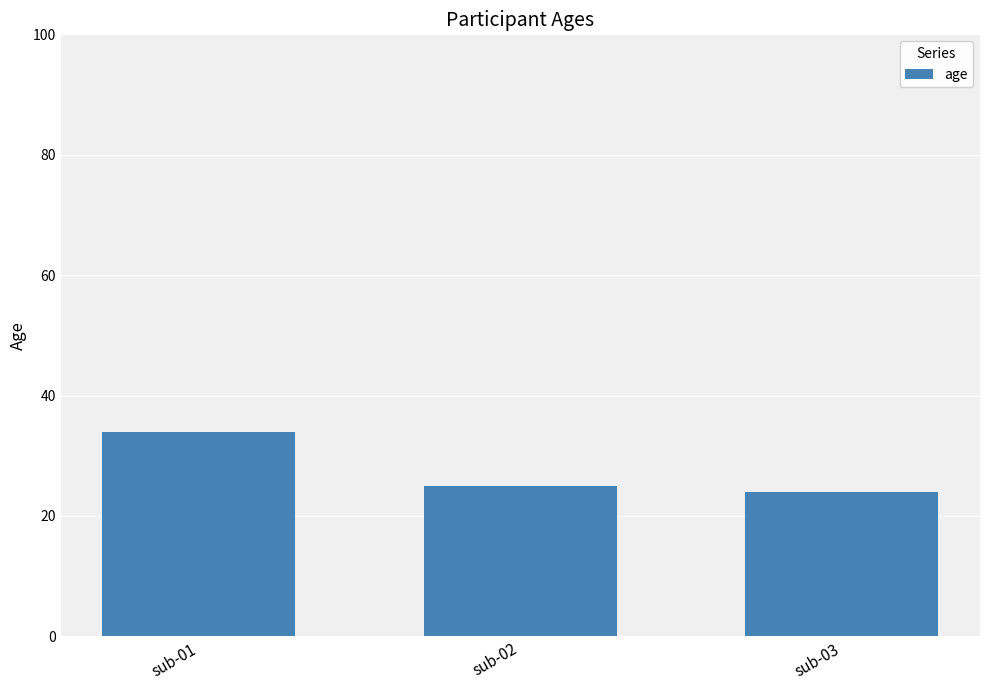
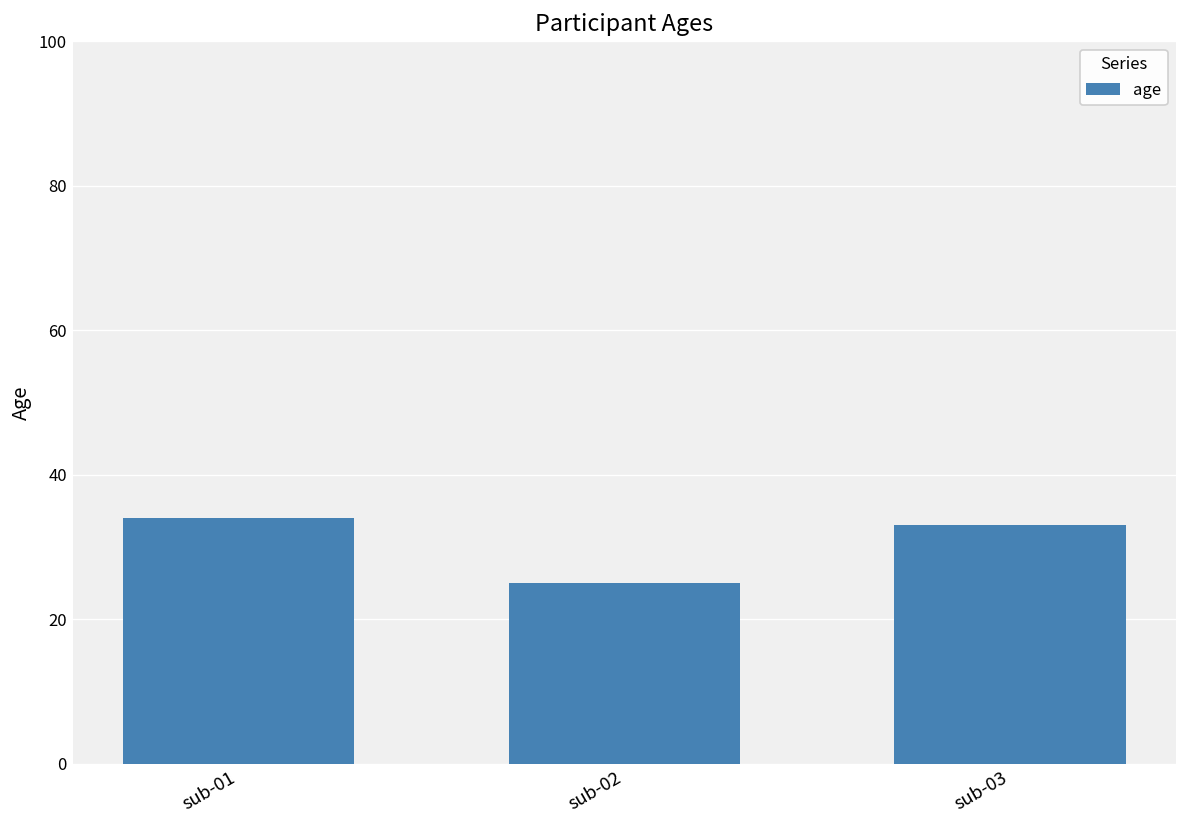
sub-03: 24 -> 33
